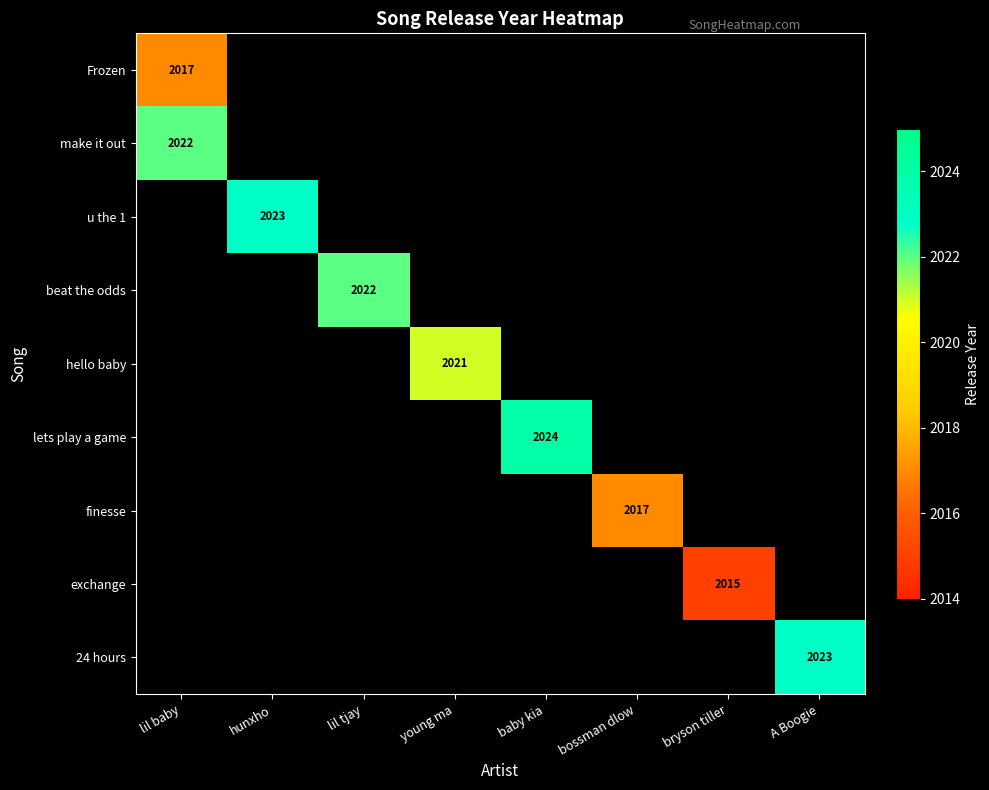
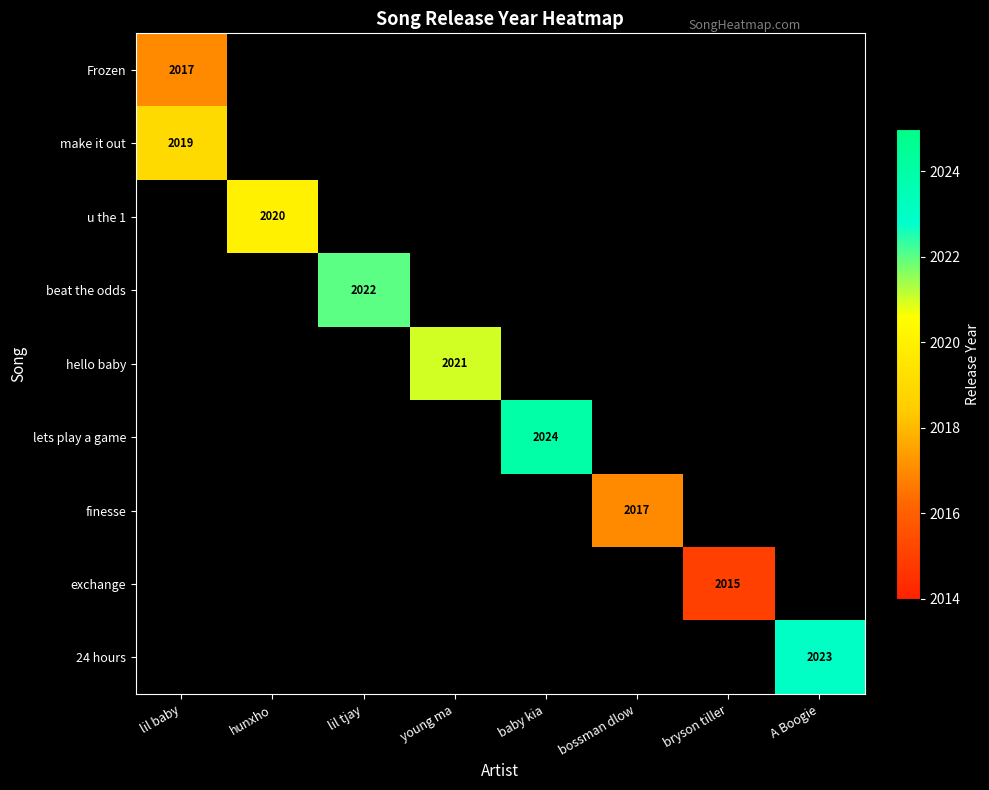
make it out, lil baby: 2022 -> 2019
u the 1, hunxho: 2023 -> 2020
